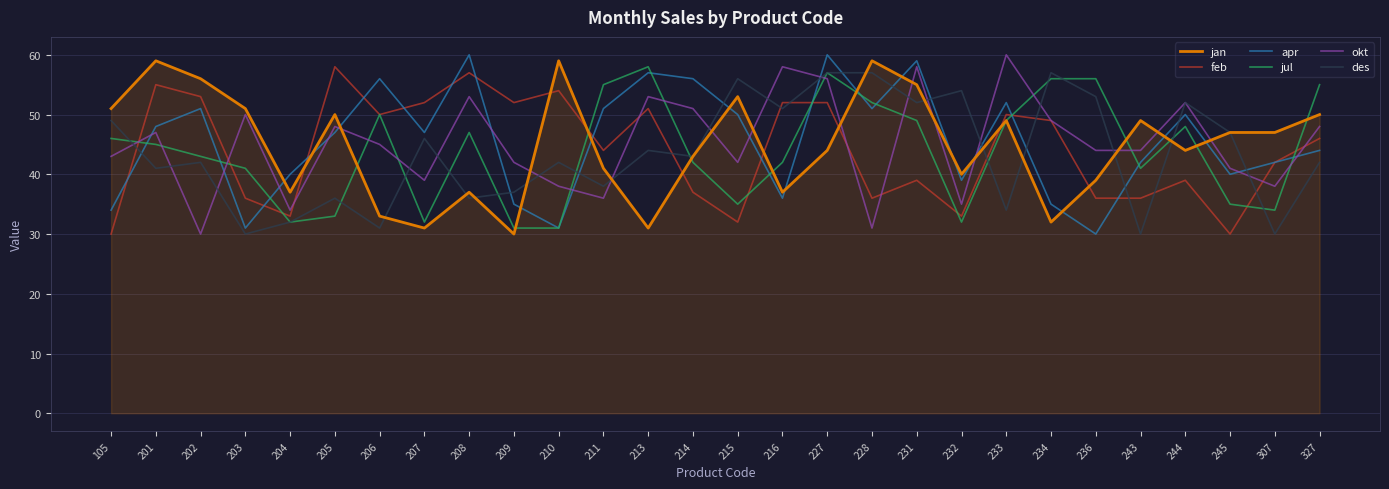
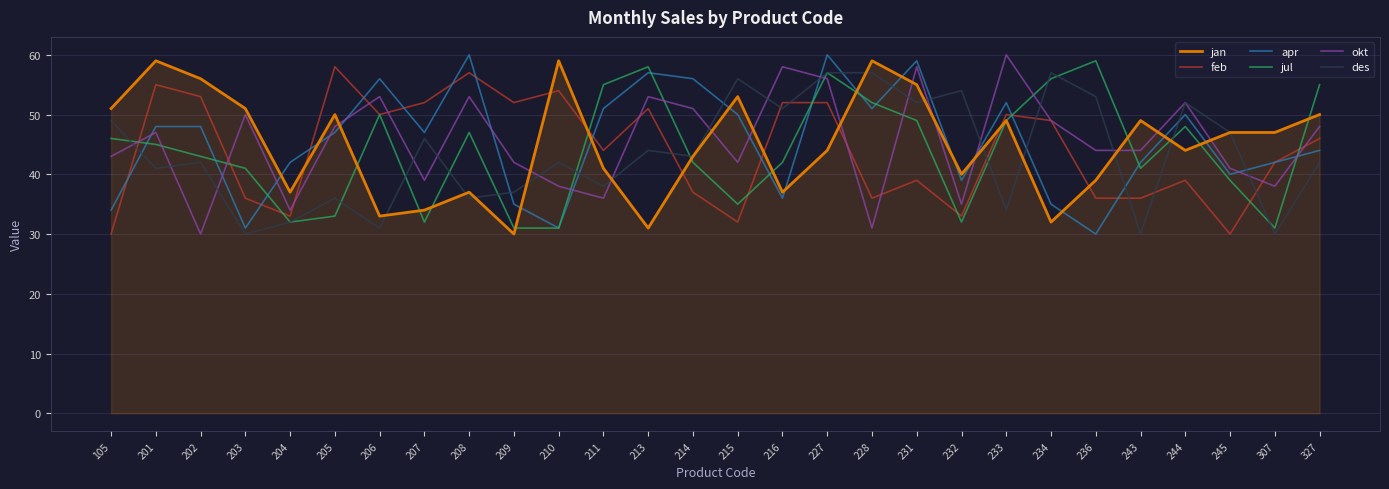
apr, 202: 51 -> 48
apr, 204: 40 -> 42
okt, 206: 45 -> 53
jan, 207: 31 -> 34
jul, 236: 56 -> 59
jul, 245: 35 -> 39
jul, 307: 34 -> 31
